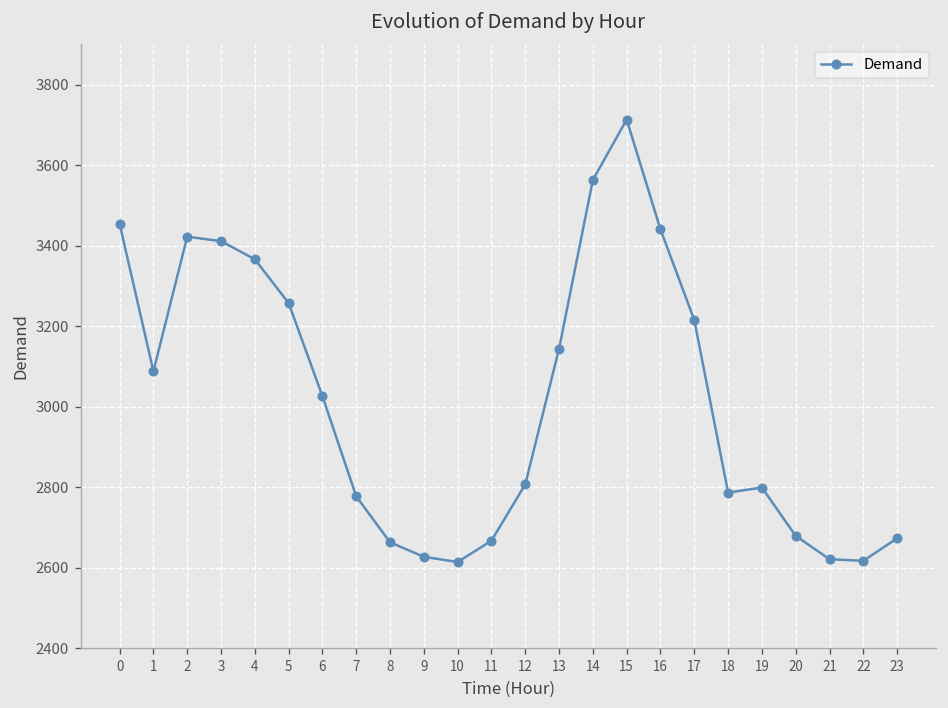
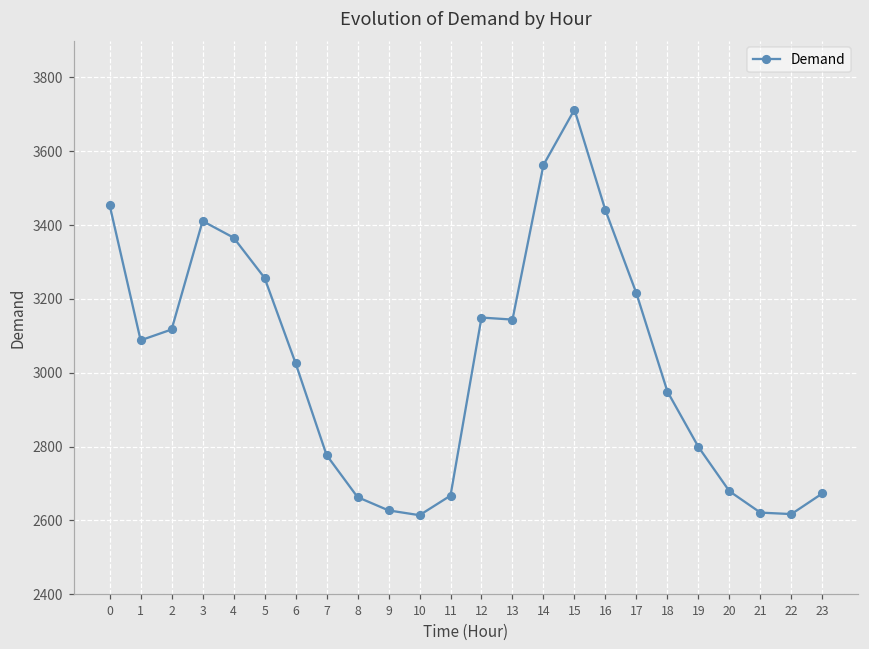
2: 3420 -> 3120
12: 2810 -> 3150
18: 2790 -> 2950
